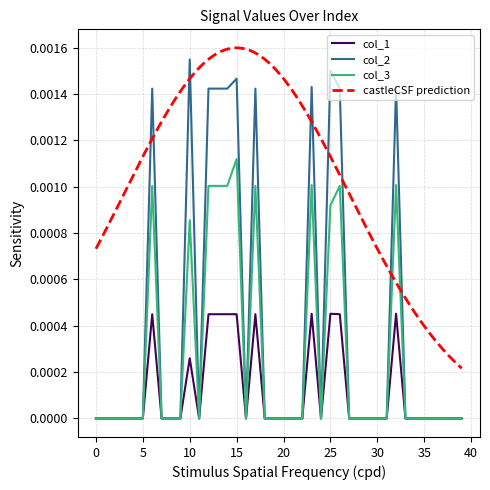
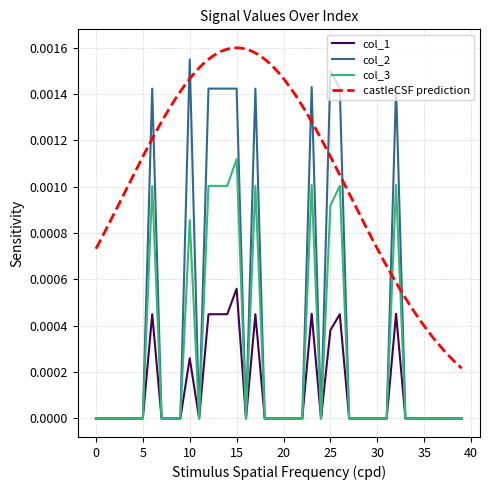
col_1, 15: 0.00045 -> 0.00056
col_2, 15: 0.00147 -> 0.00142
col_1, 25: 0.00045 -> 0.00038
